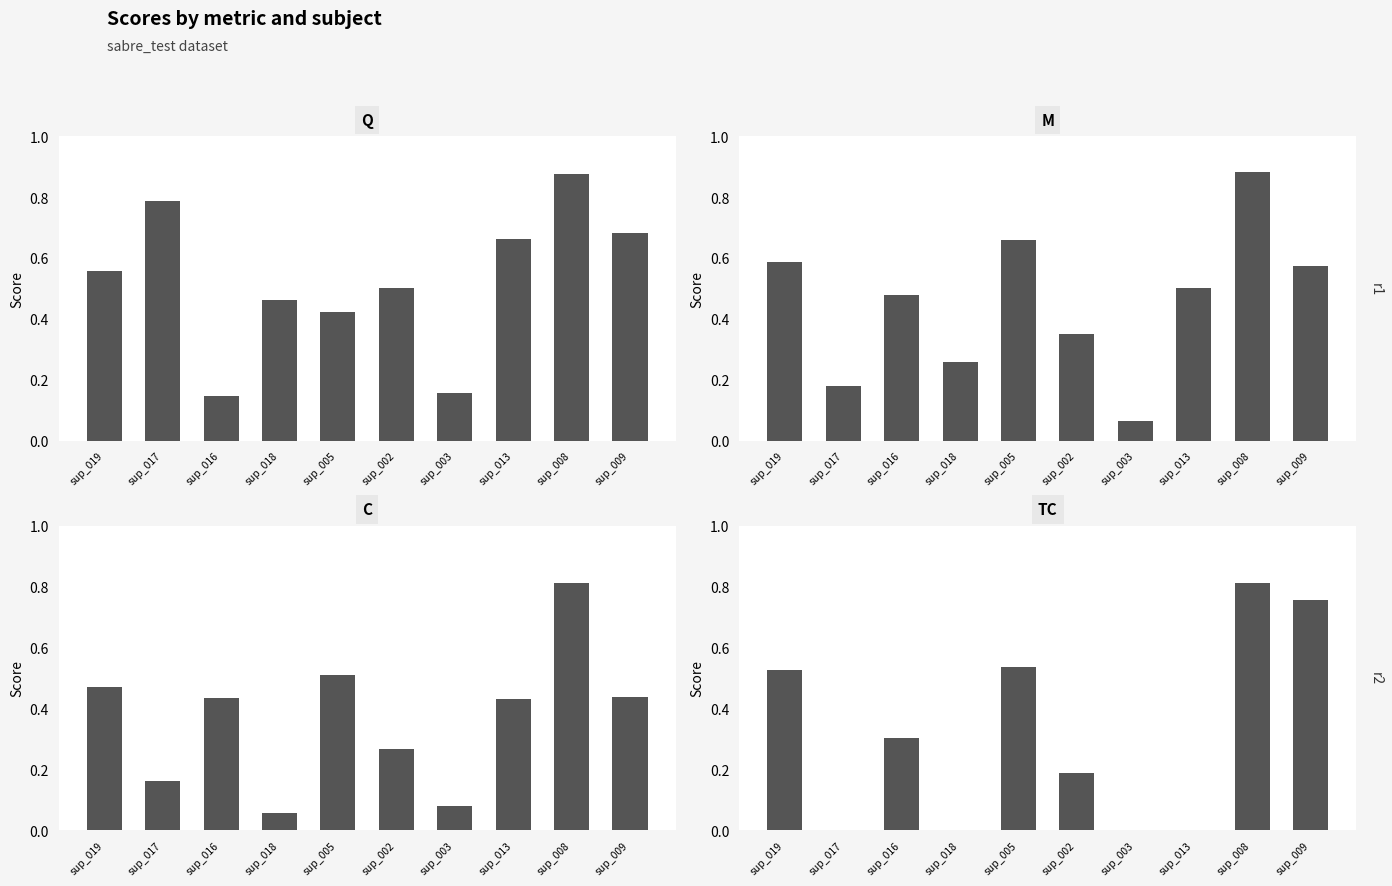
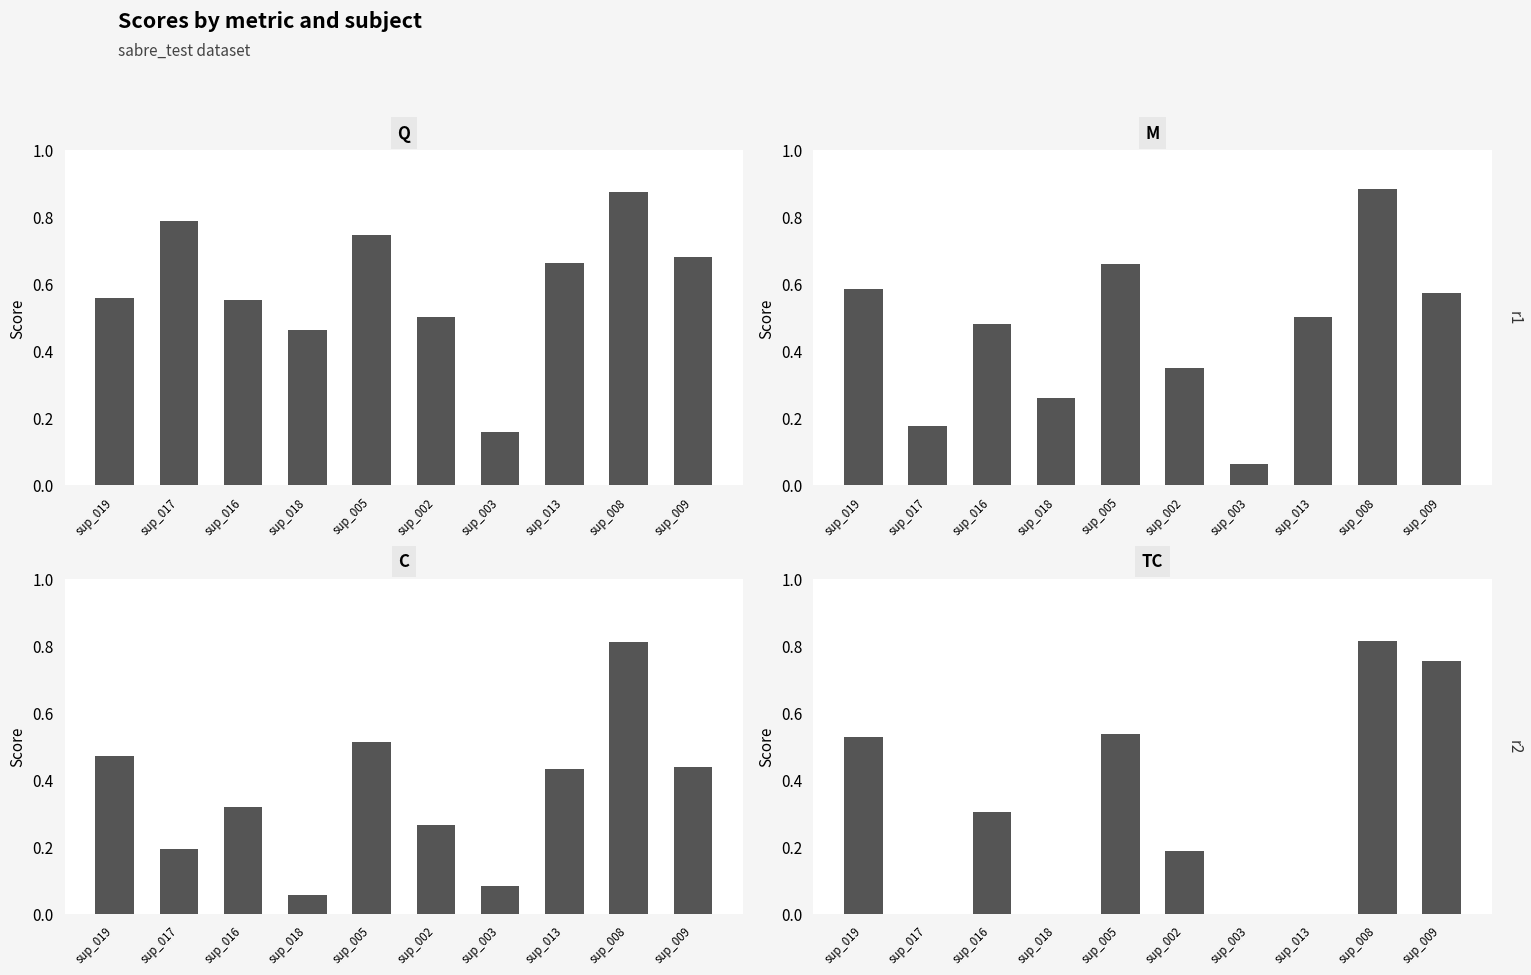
Q, sup_016: 0.15 -> 0.55
Q, sup_005: 0.42 -> 0.75
C, sup_017: 0.16 -> 0.19
C, sup_016: 0.44 -> 0.32
